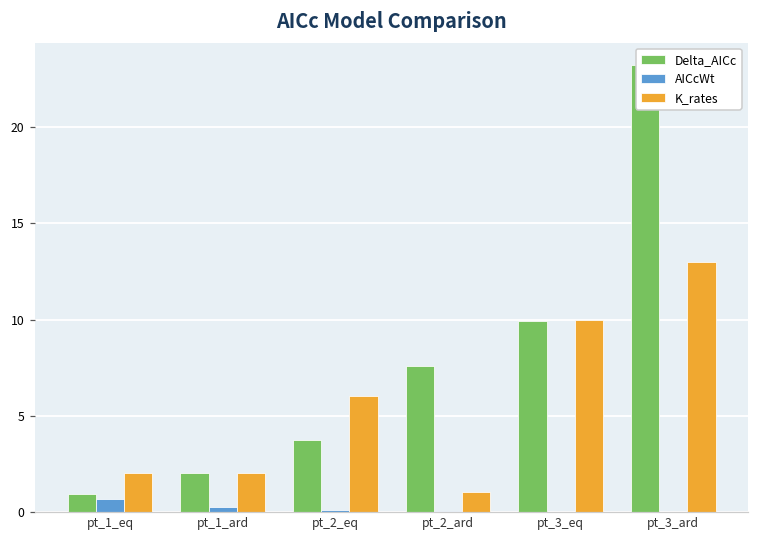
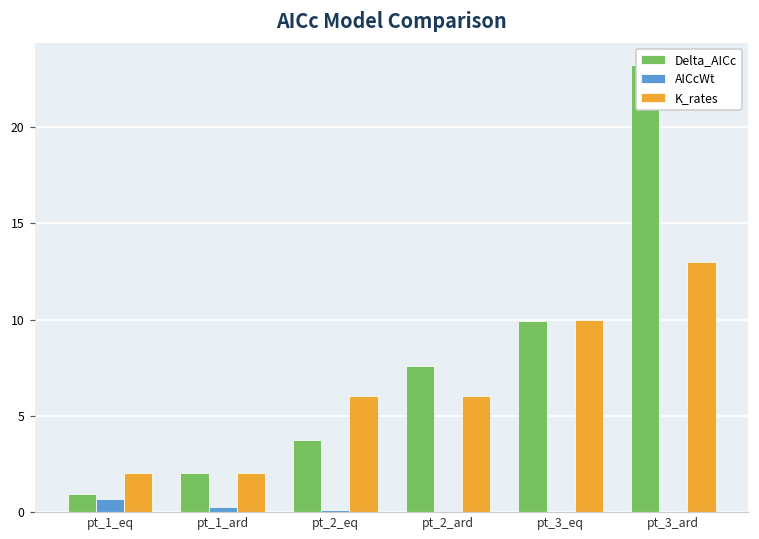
K_rates, pt_2_ard: 1 -> 6
